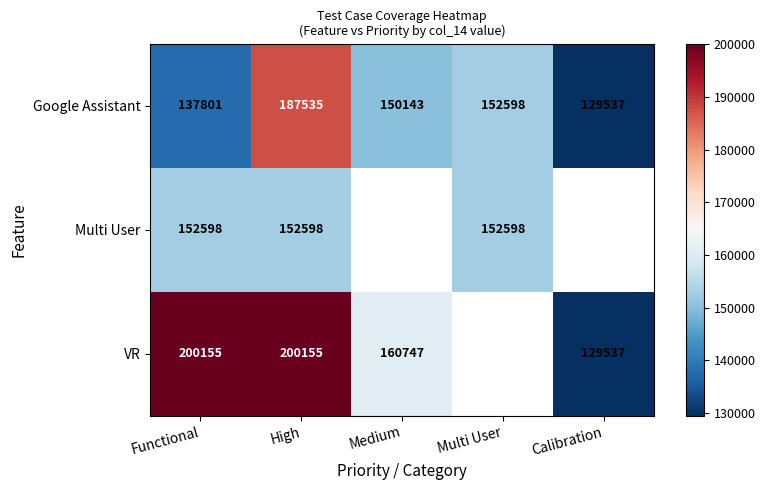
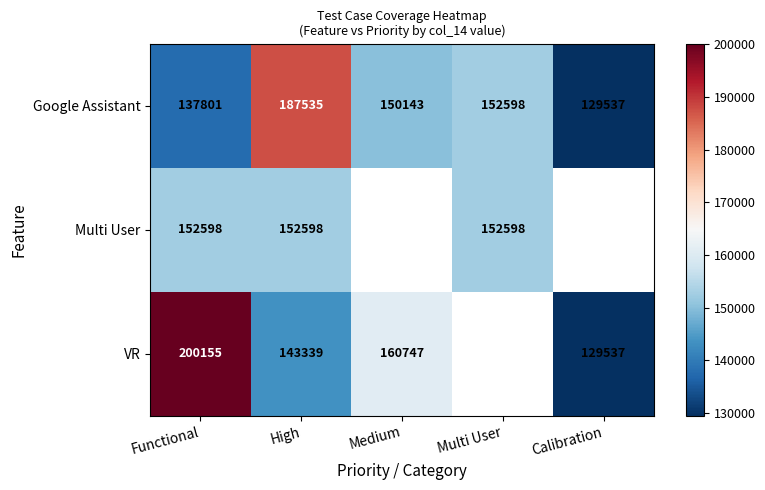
VR, High: 200155 -> 143339
